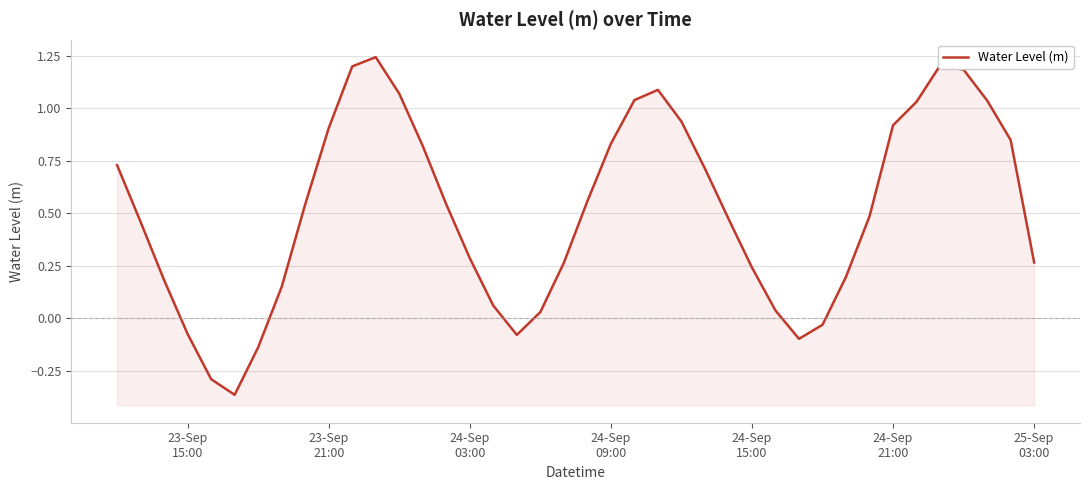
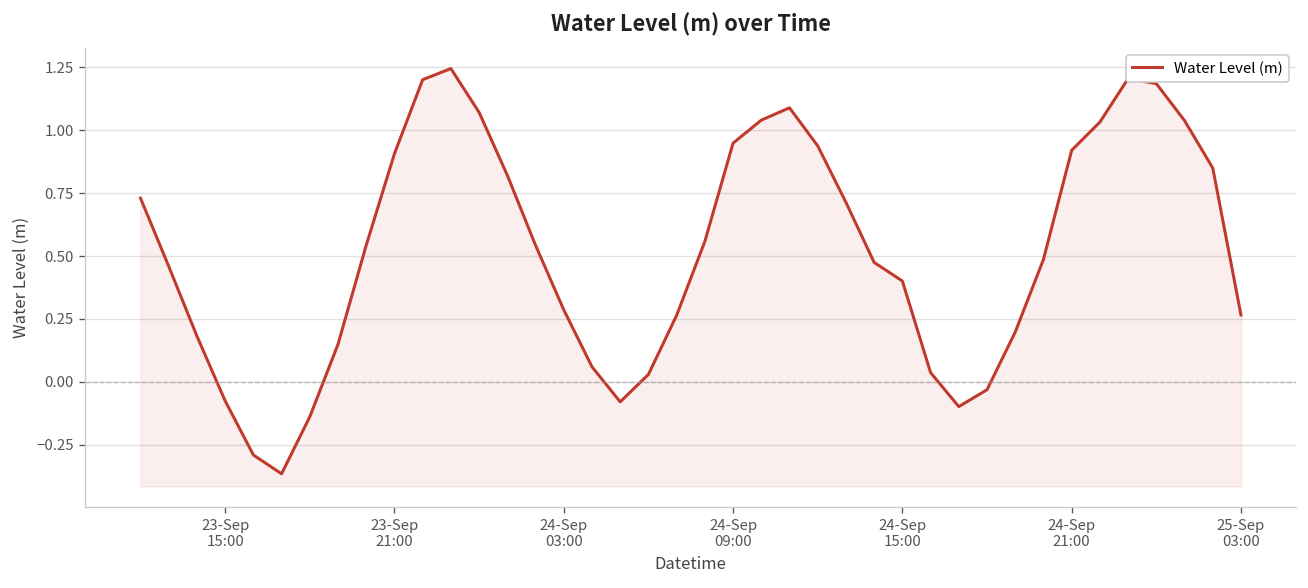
24-Sep 09:00: 0.83 -> 0.95
24-Sep 15:00: 0.24 -> 0.40
